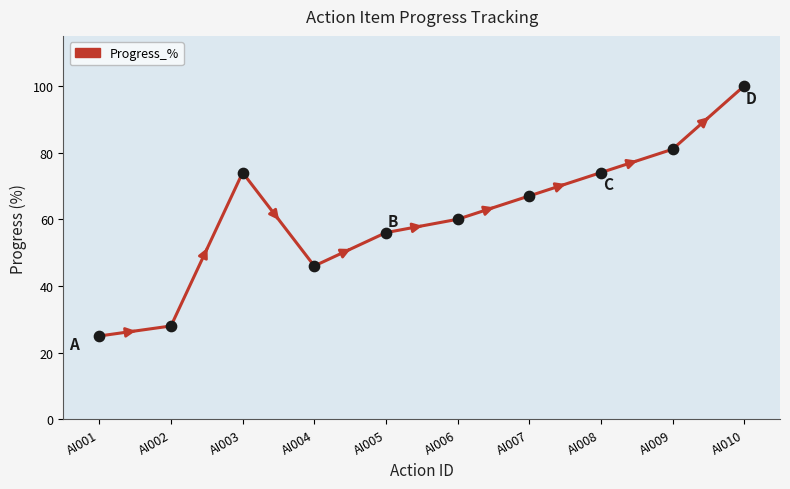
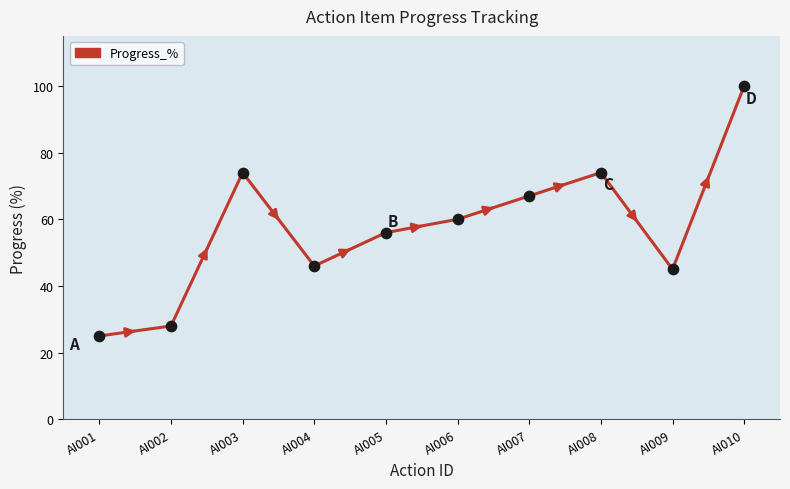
AI009: 81 -> 45
